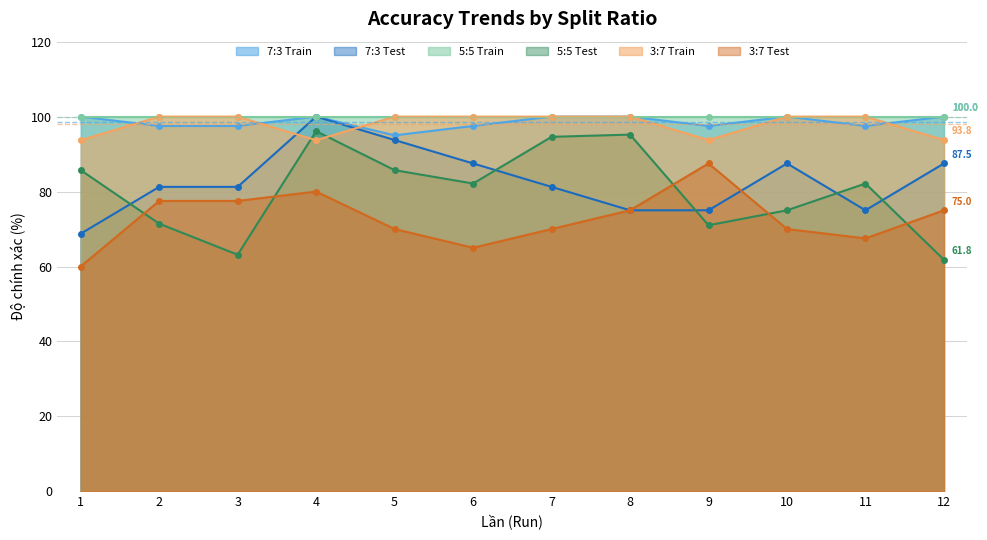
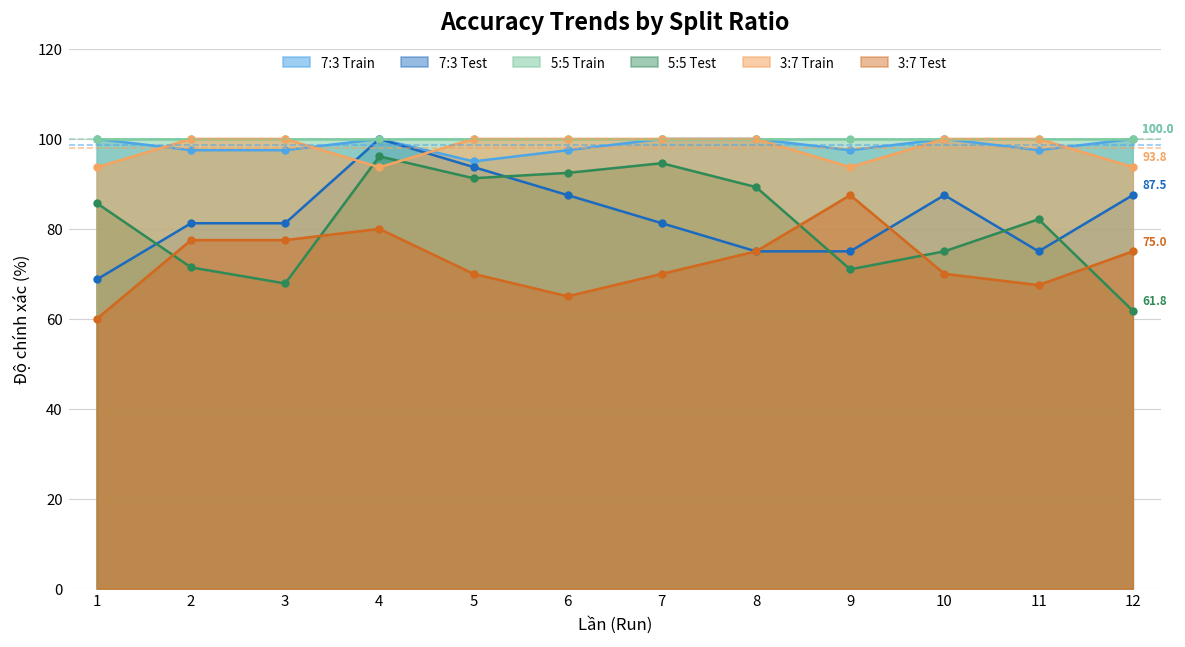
5:5 Test, 3: 63 -> 68
5:5 Test, 5: 86 -> 91
5:5 Test, 6: 82 -> 92
5:5 Test, 8: 95 -> 89
